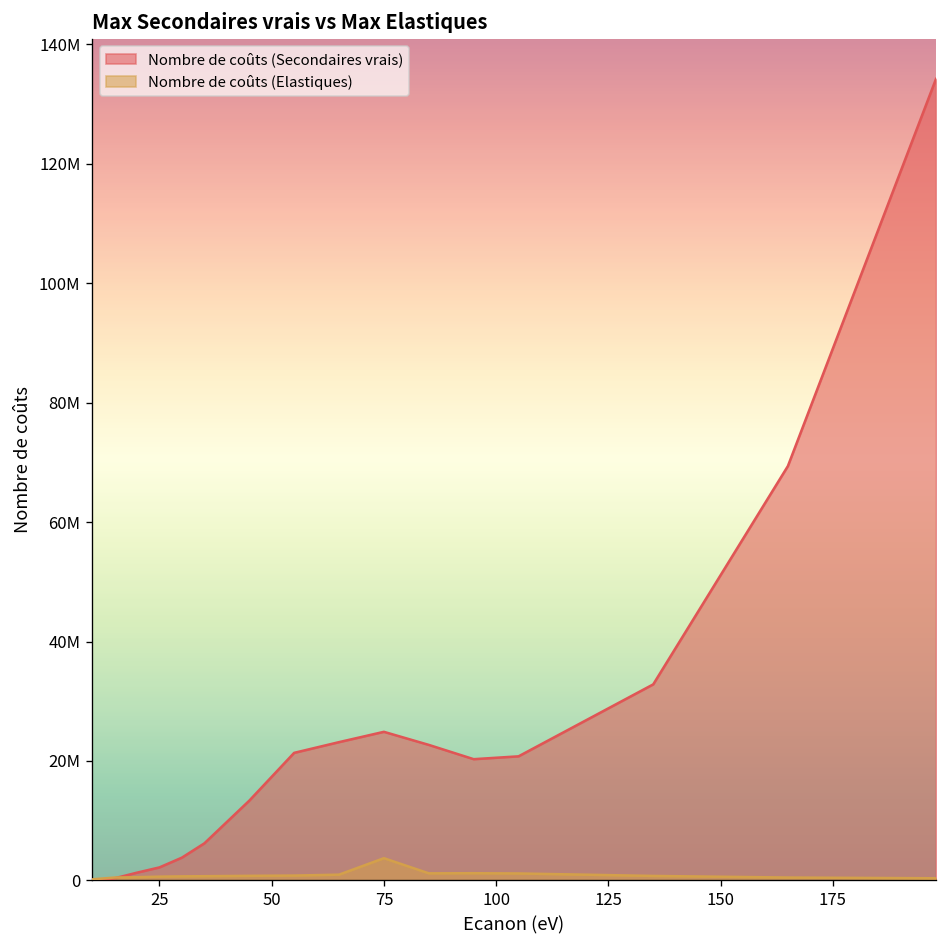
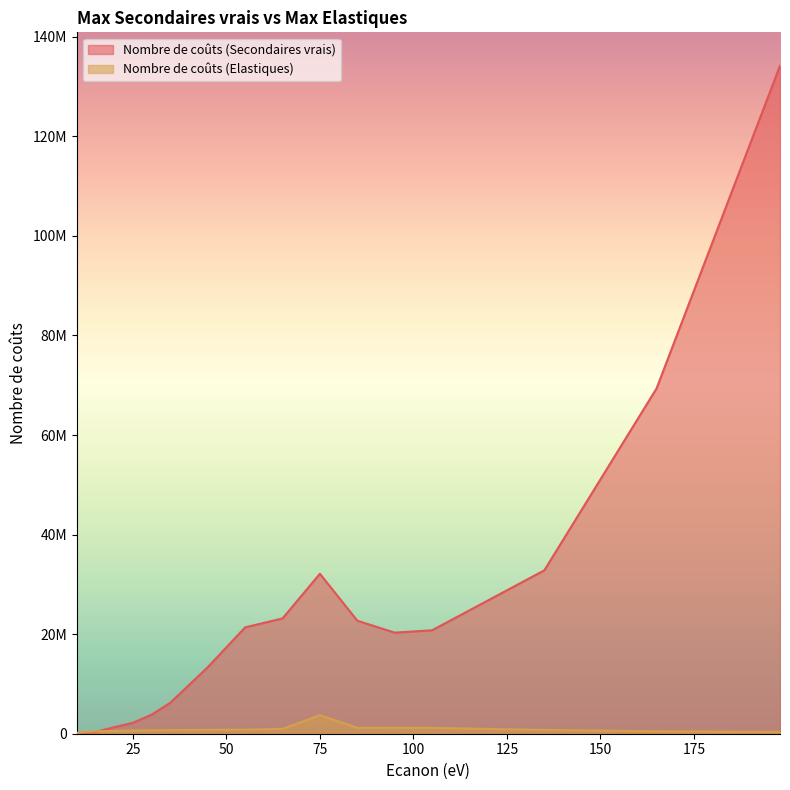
Nombre de coûts (Secondaires vrais), 75: 25000000 -> 32000000
